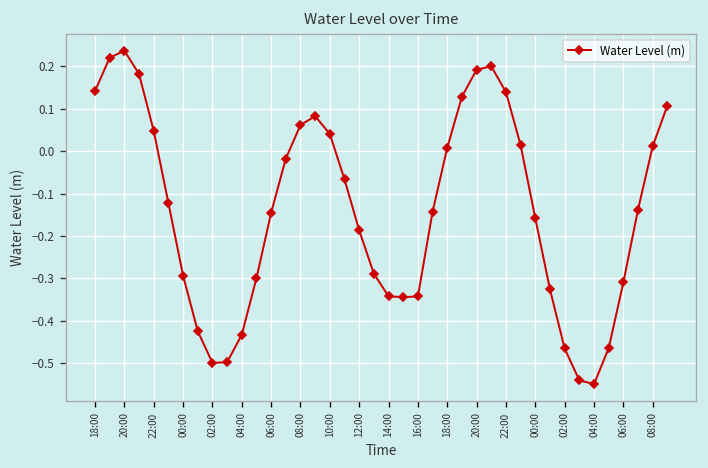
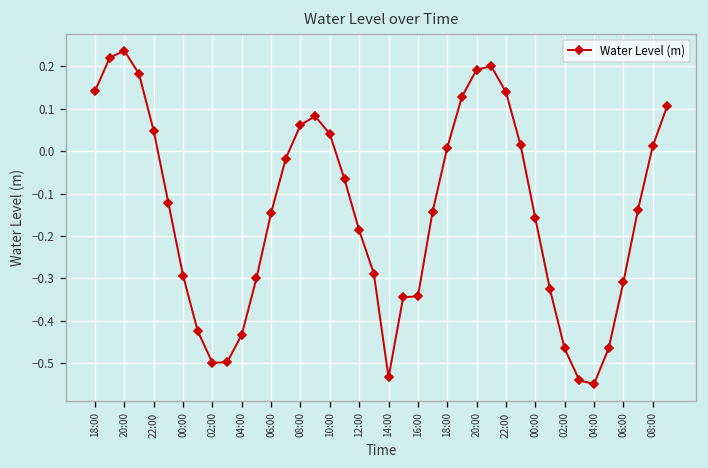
14:00: -0.34 -> -0.53
